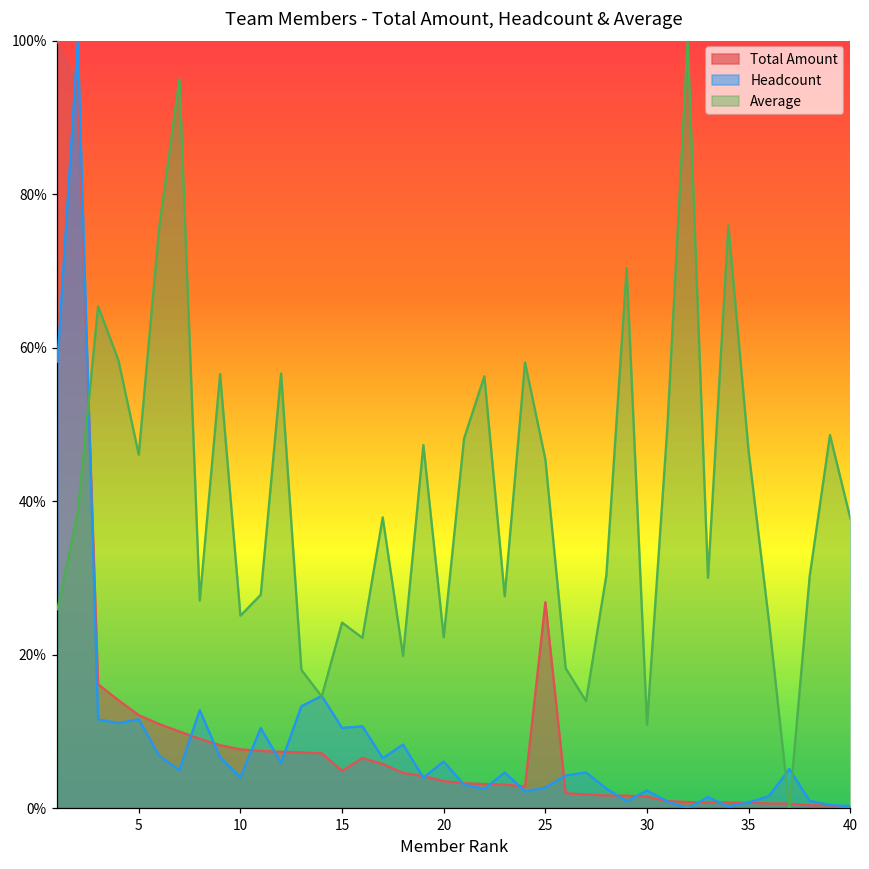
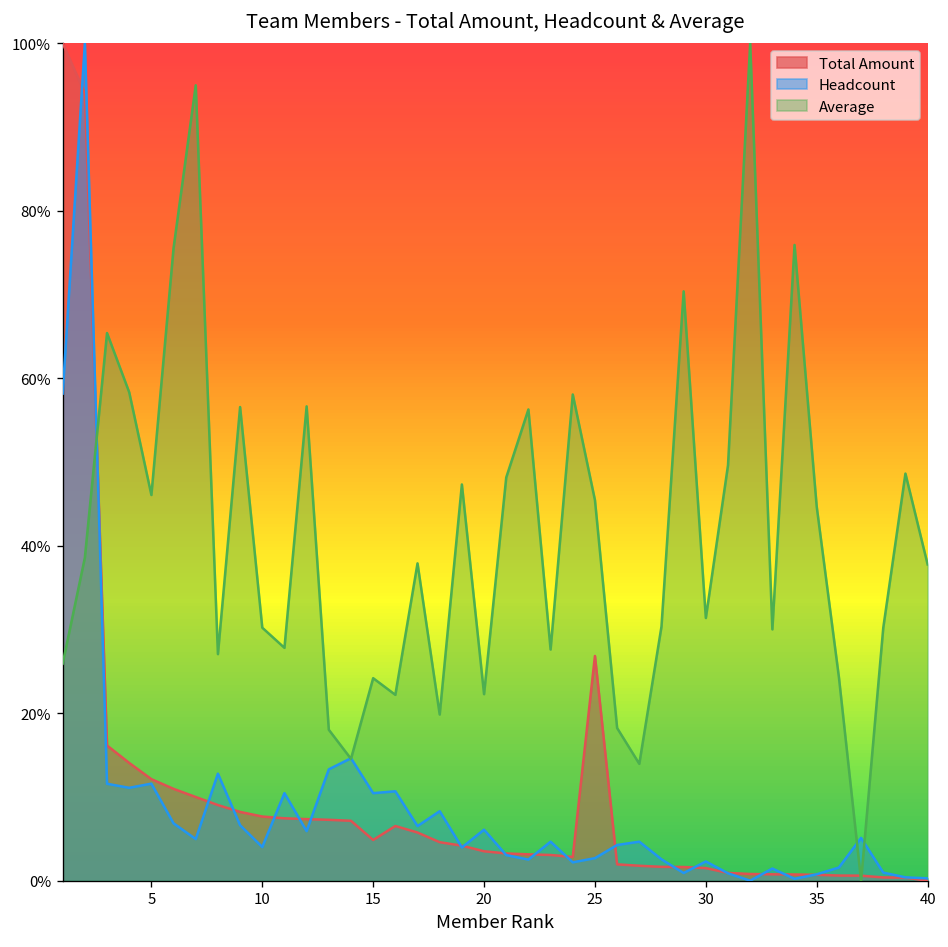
Average, 10: 25% -> 30%
Average, 30: 11% -> 31%
Average, 35: 46% -> 45%
